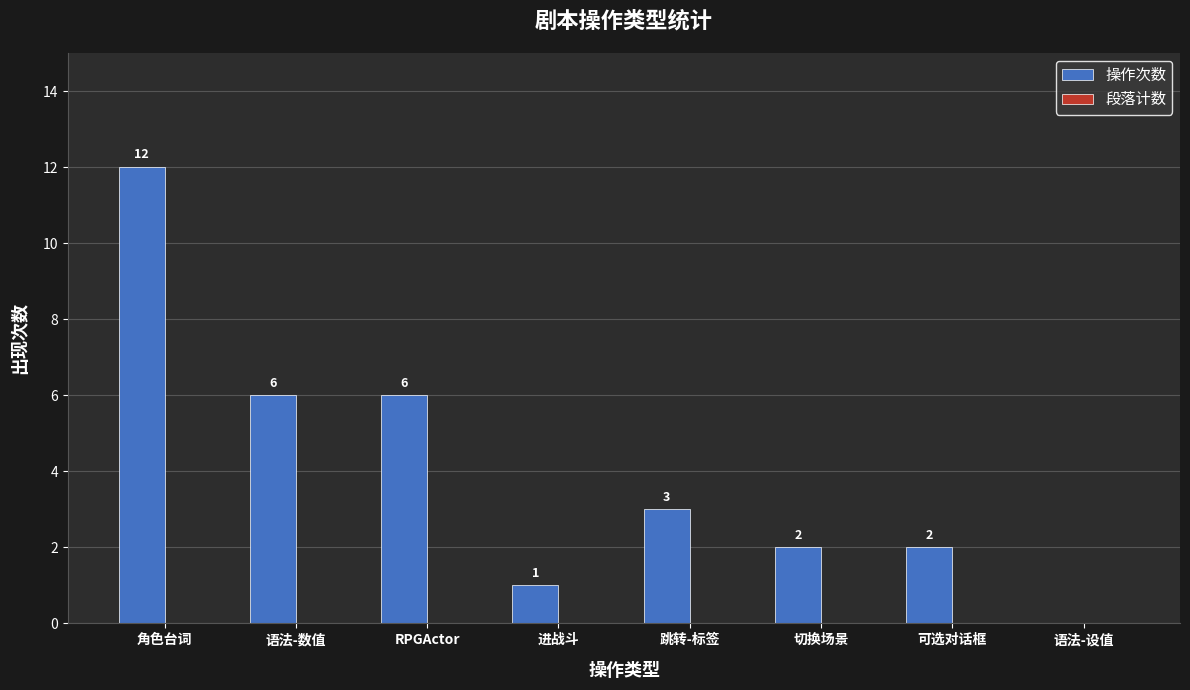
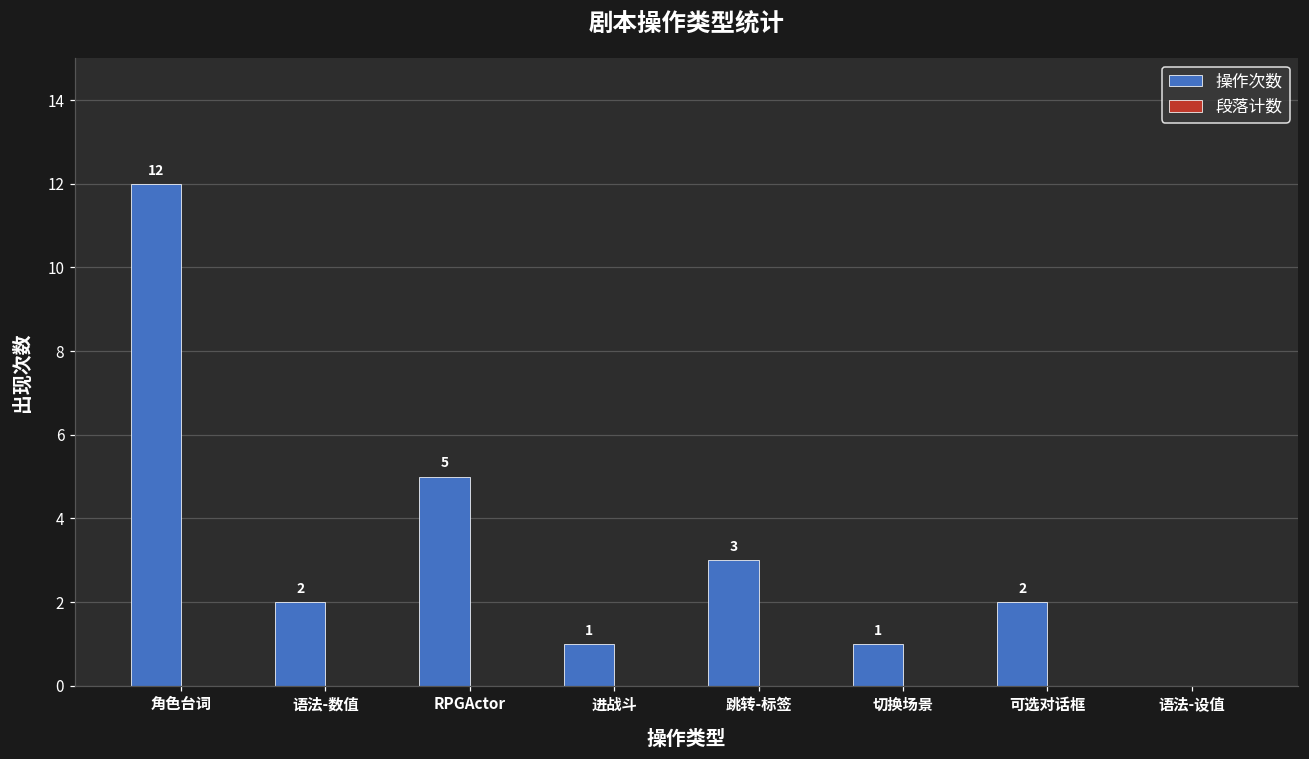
操作次数, 语法-数值: 6 -> 2
操作次数, RPGActor: 6 -> 5
操作次数, 切换场景: 2 -> 1
